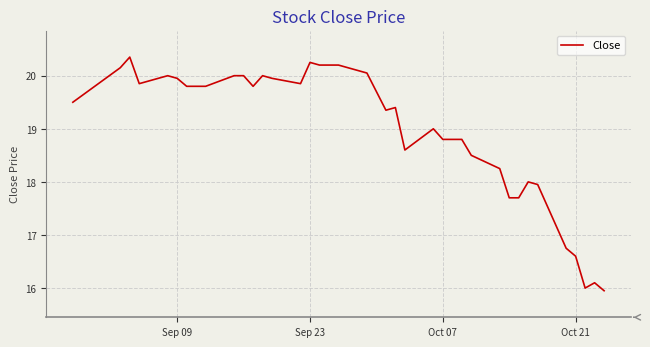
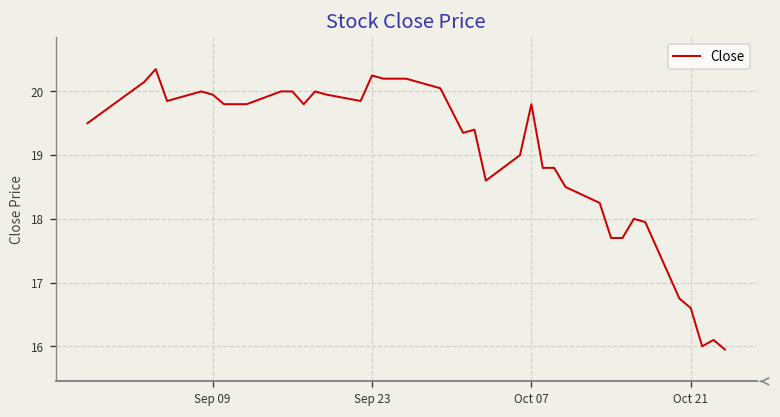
Oct 07: 18.8 -> 19.8
